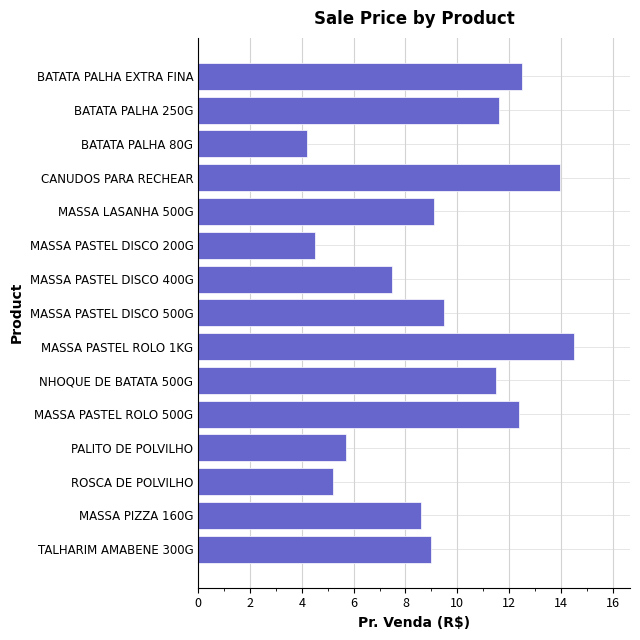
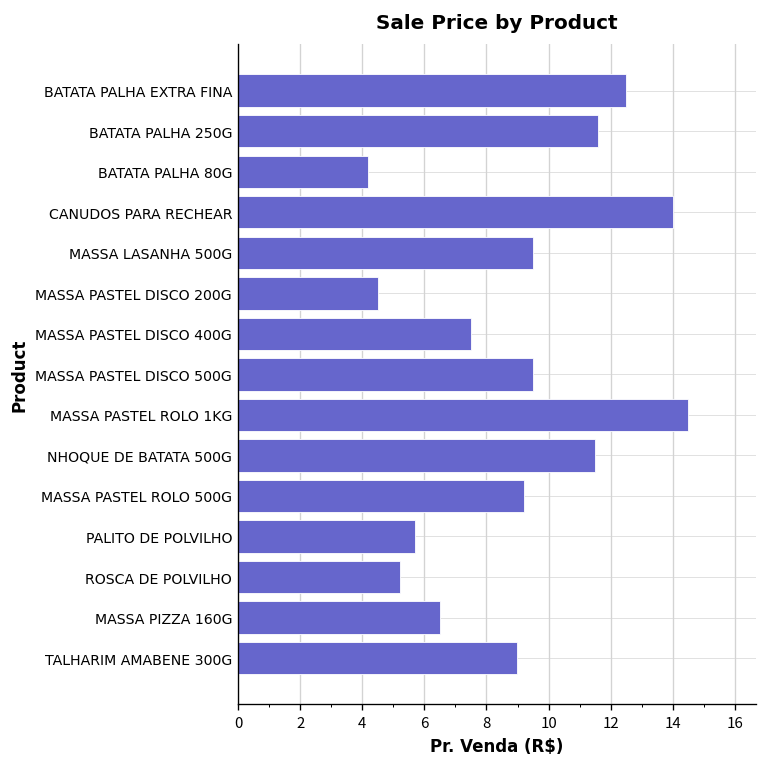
MASSA LASANHA 500G: 9.1 -> 9.5
MASSA PASTEL ROLO 500G: 12.4 -> 9.2
MASSA PIZZA 160G: 8.6 -> 6.5
